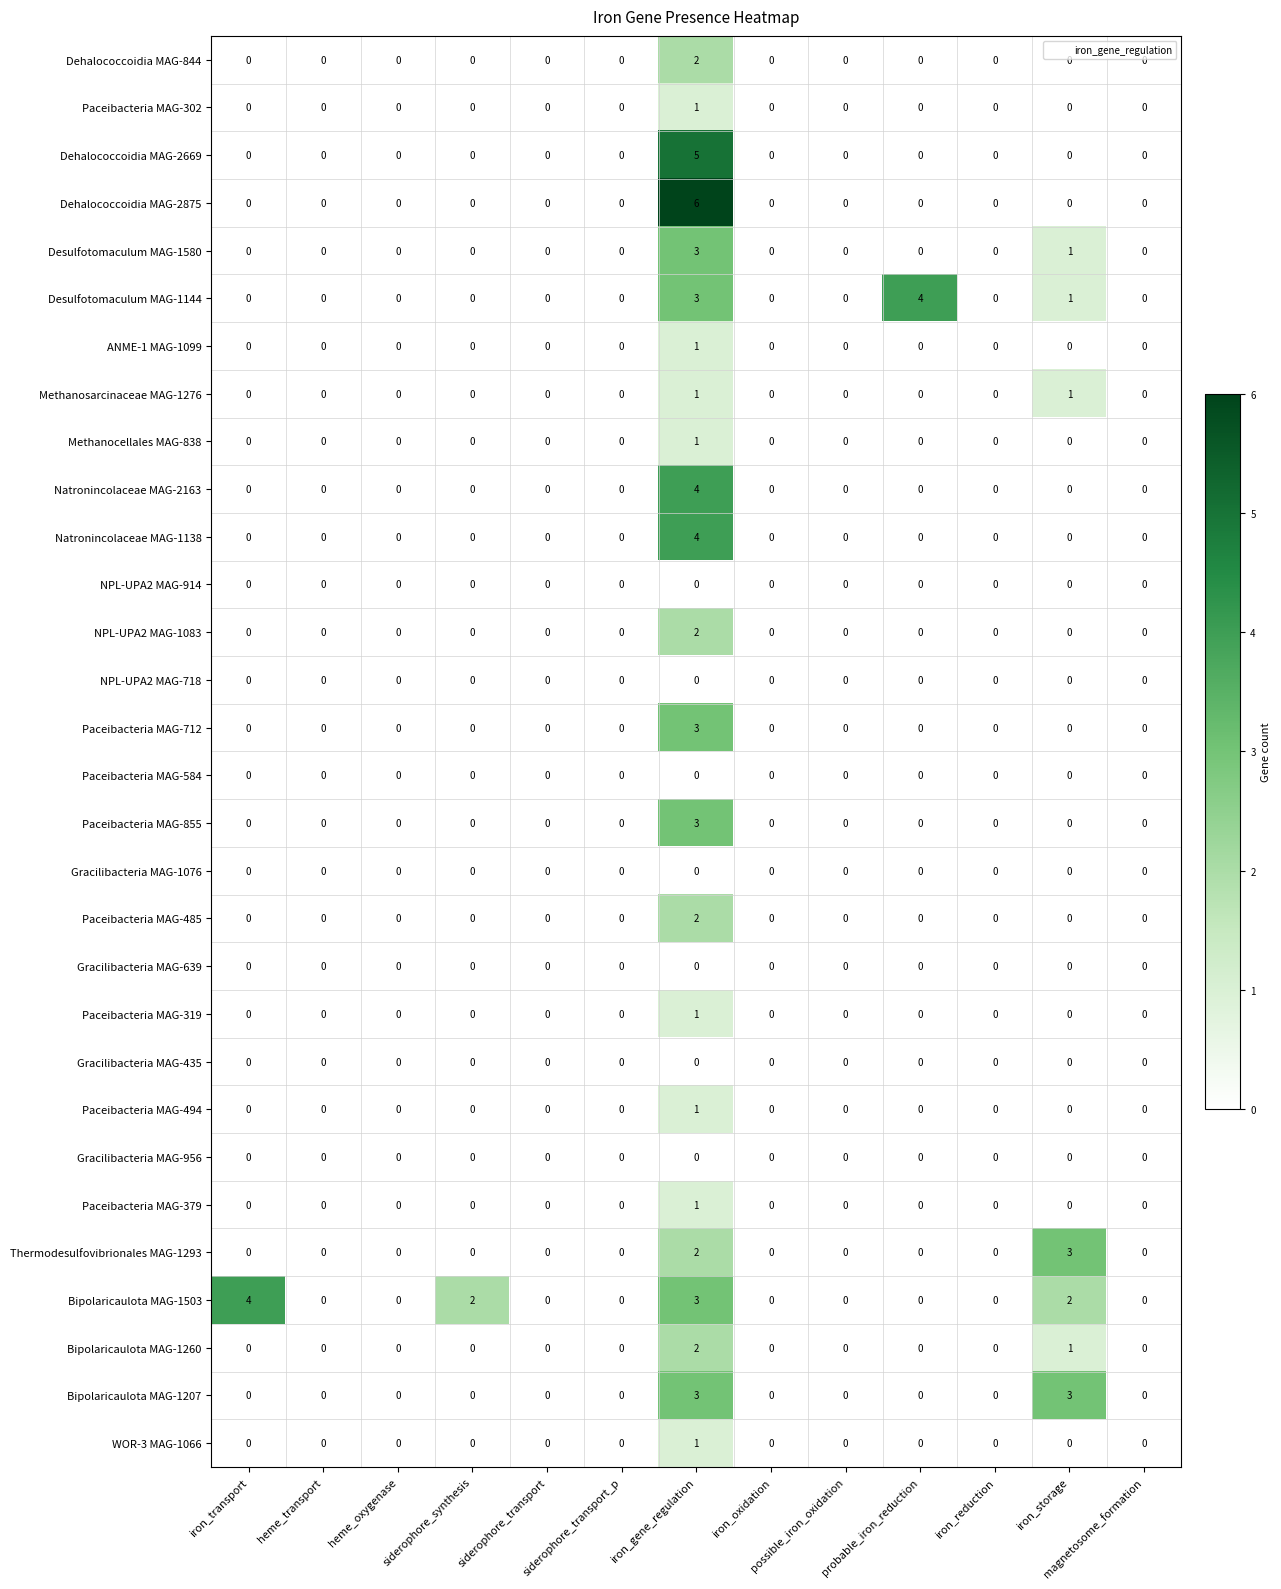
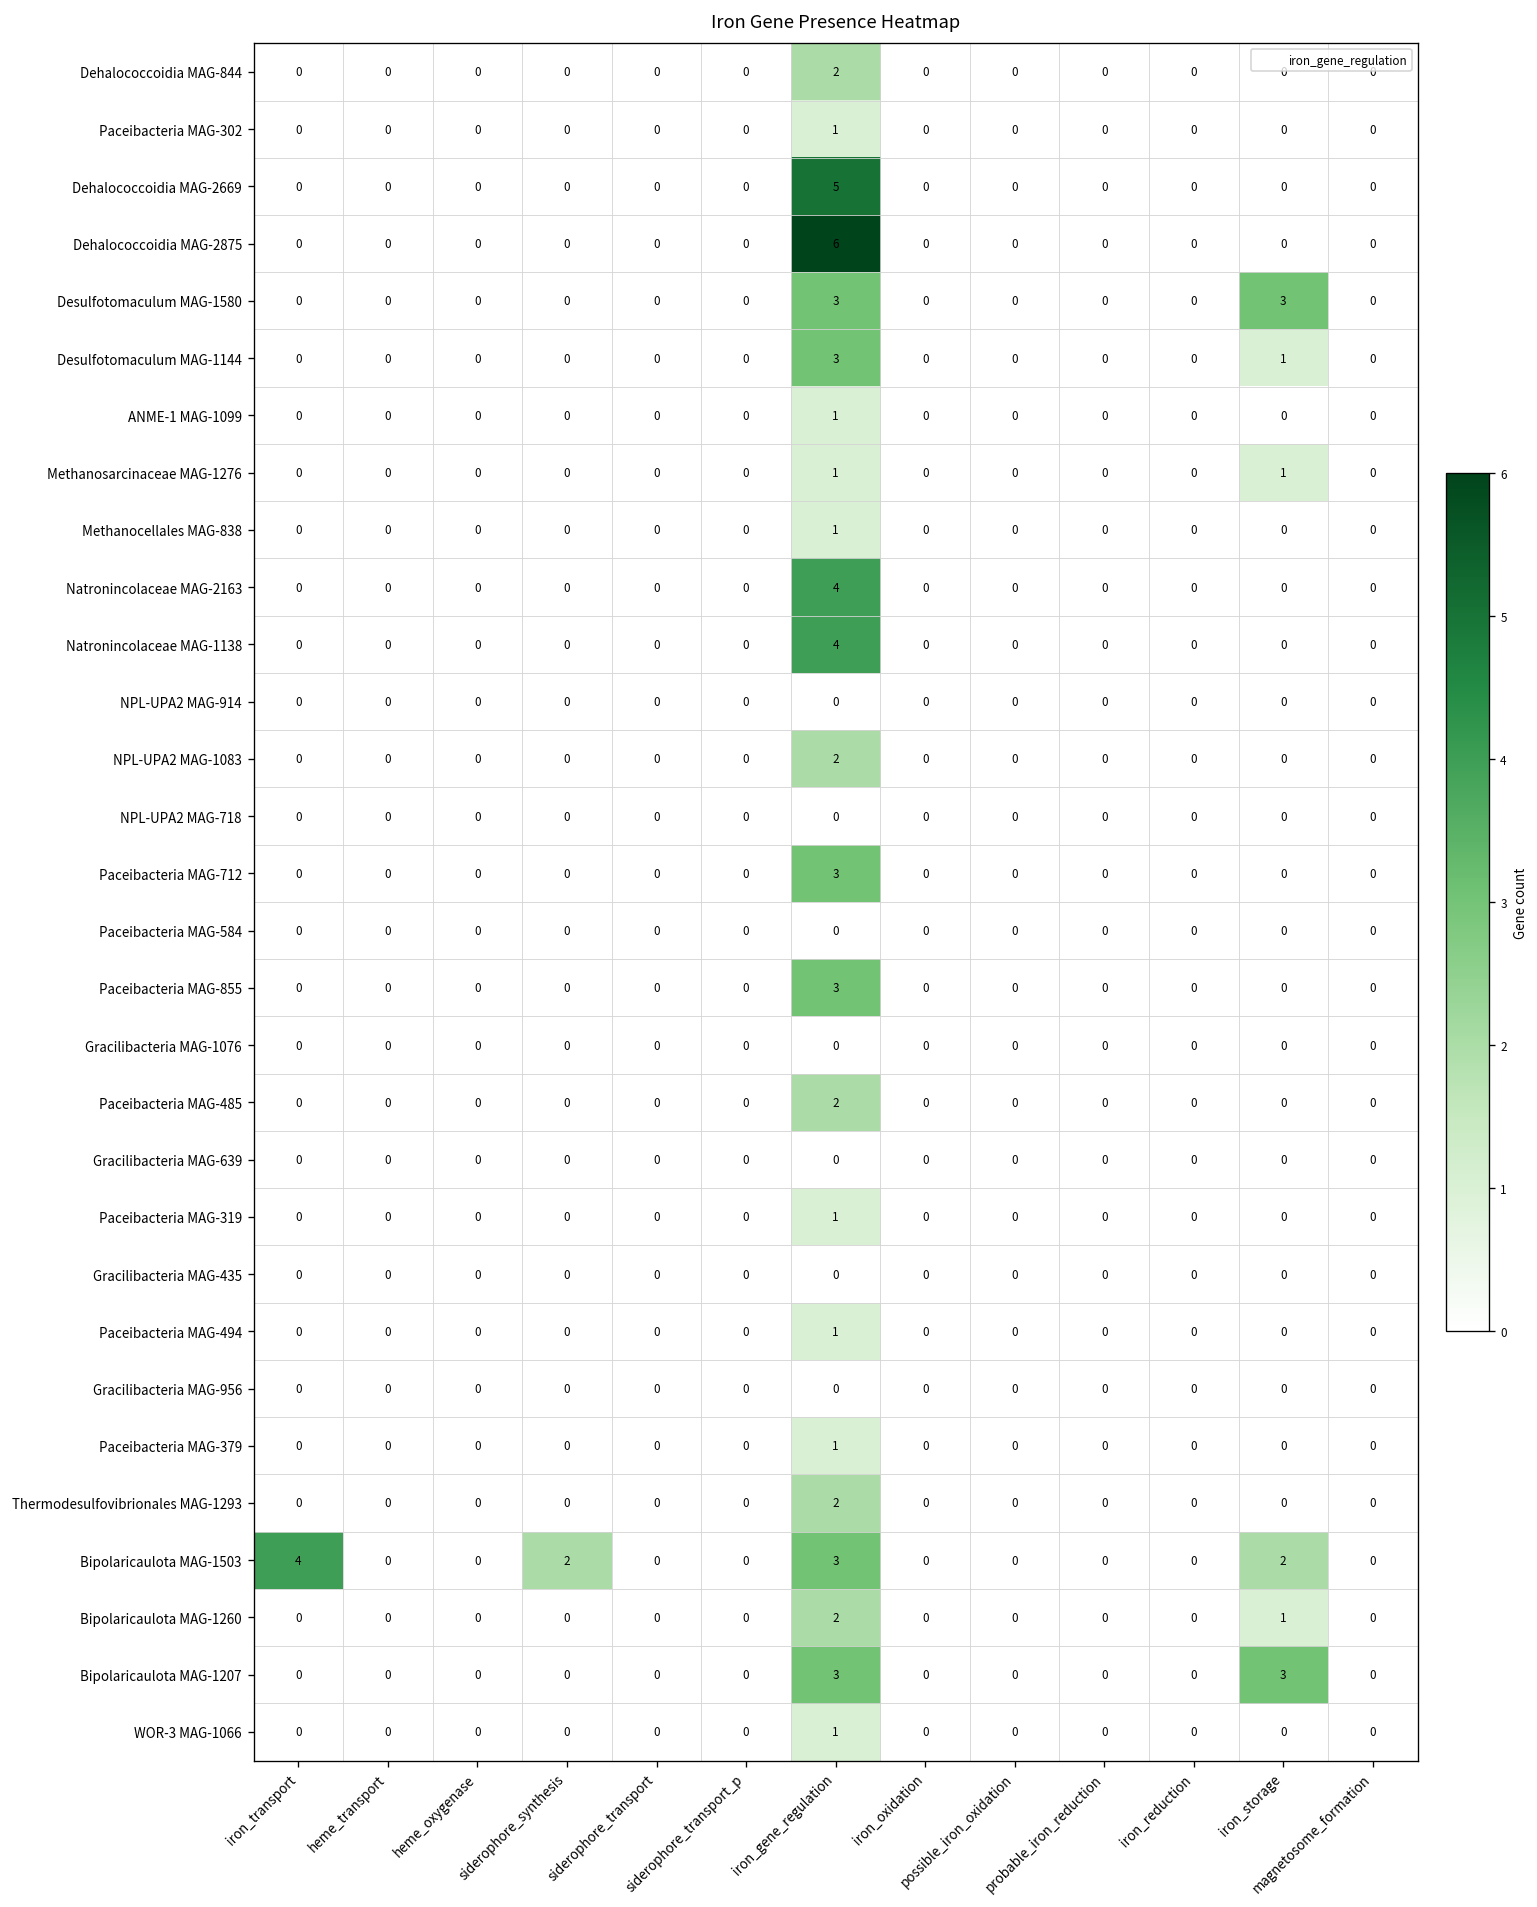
Desulfotomaculum MAG-1580, iron_storage: 1 -> 3
Desulfotomaculum MAG-1144, probable_iron_reduction: 4 -> 0
Thermodesulfovibrionales MAG-1293, iron_storage: 3 -> 0
